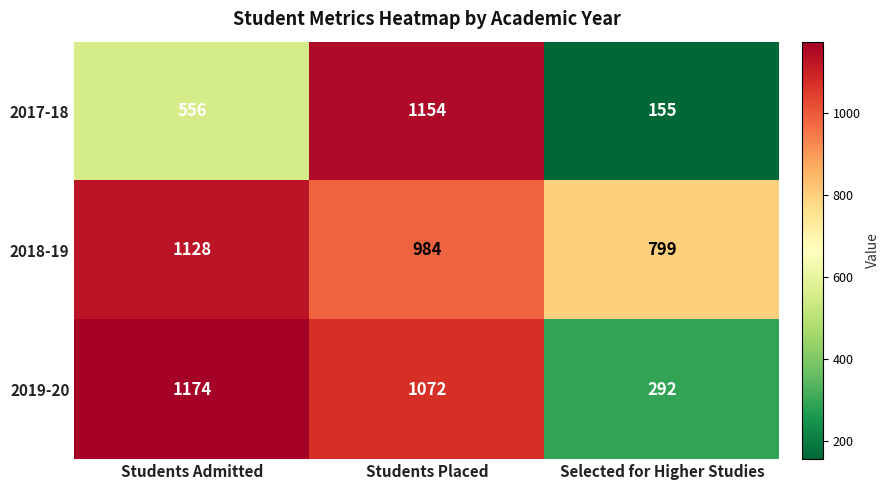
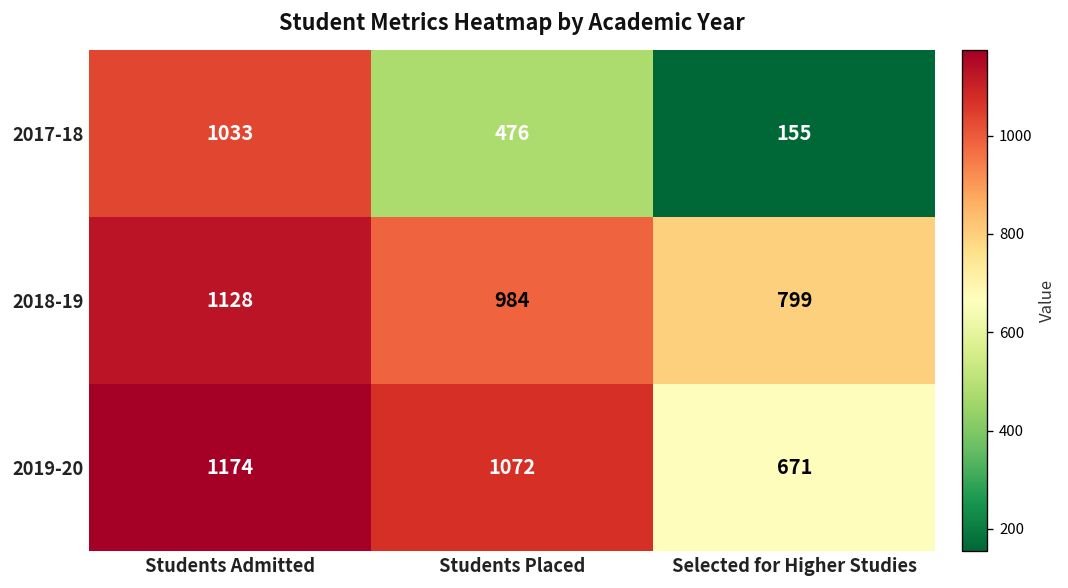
2017-18, Students Admitted: 556 -> 1033
2017-18, Students Placed: 1154 -> 476
2019-20, Selected for Higher Studies: 292 -> 671
